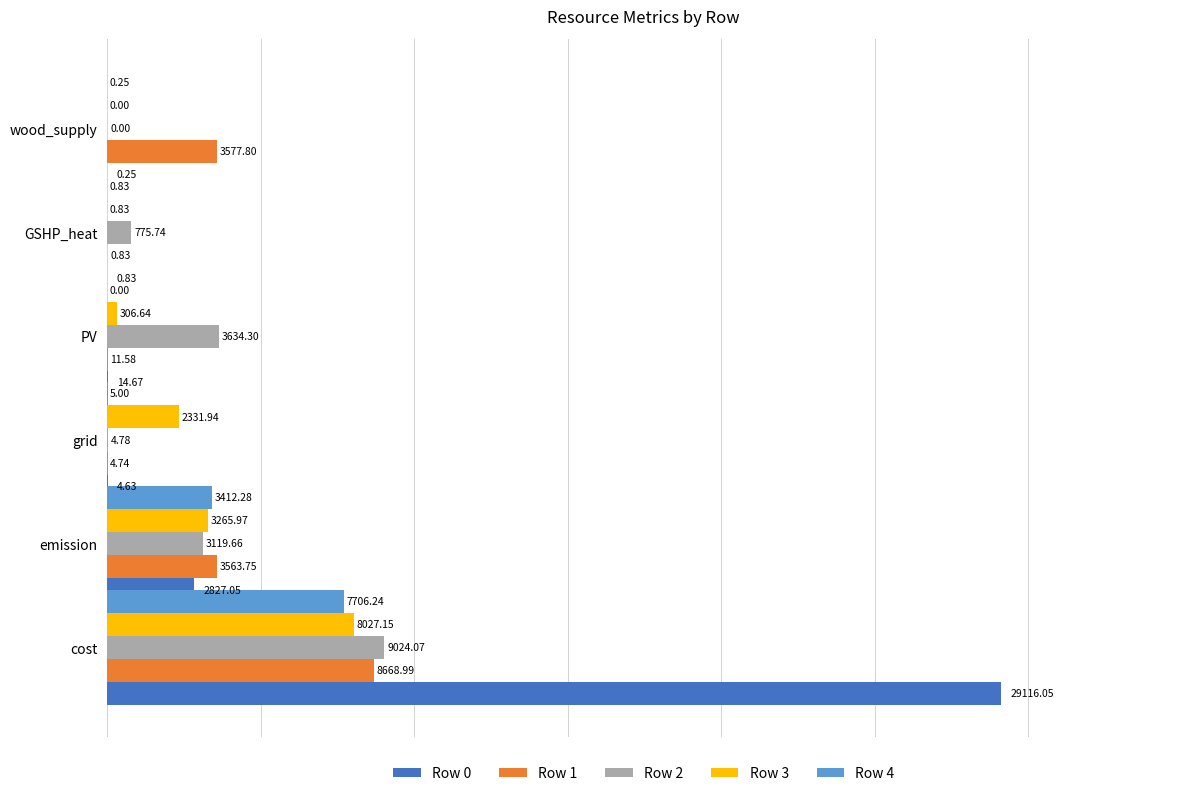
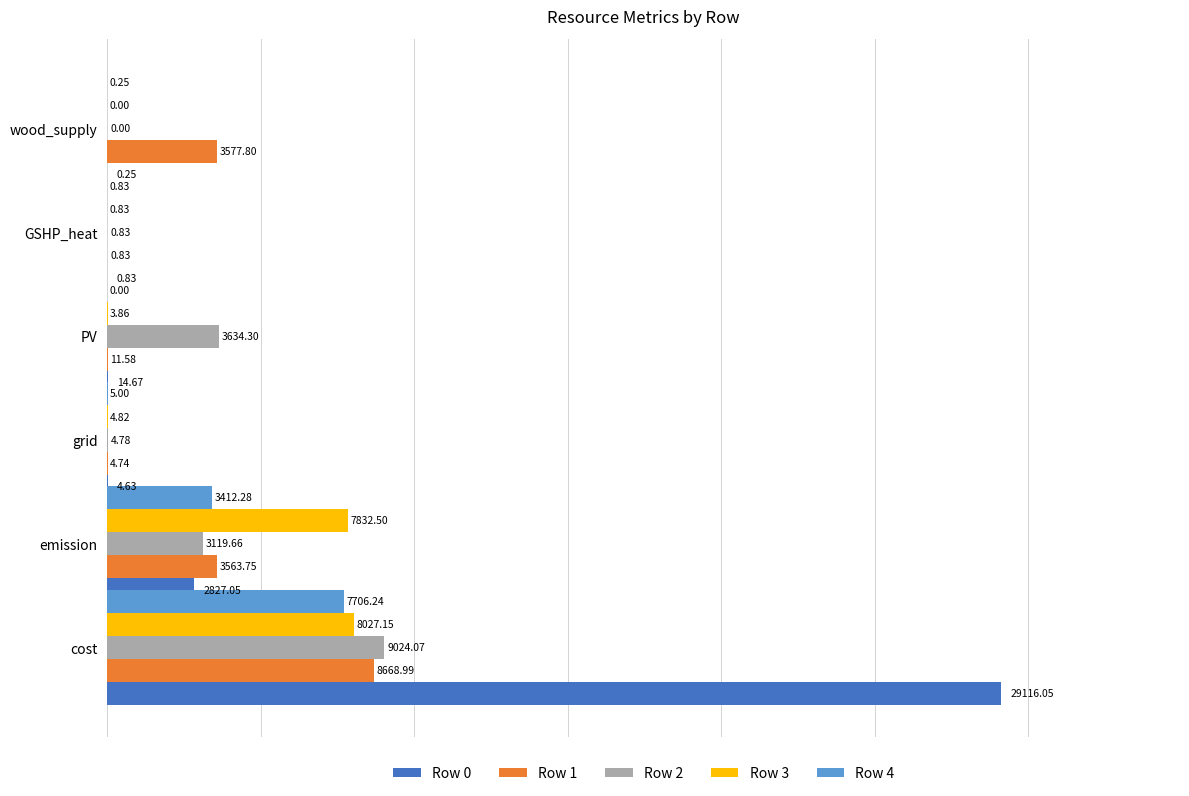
Row 2, GSHP_heat: 775.74 -> 0.83
Row 3, PV: 306.64 -> 3.86
Row 3, grid: 2331.94 -> 4.82
Row 3, emission: 3265.97 -> 7832.50
